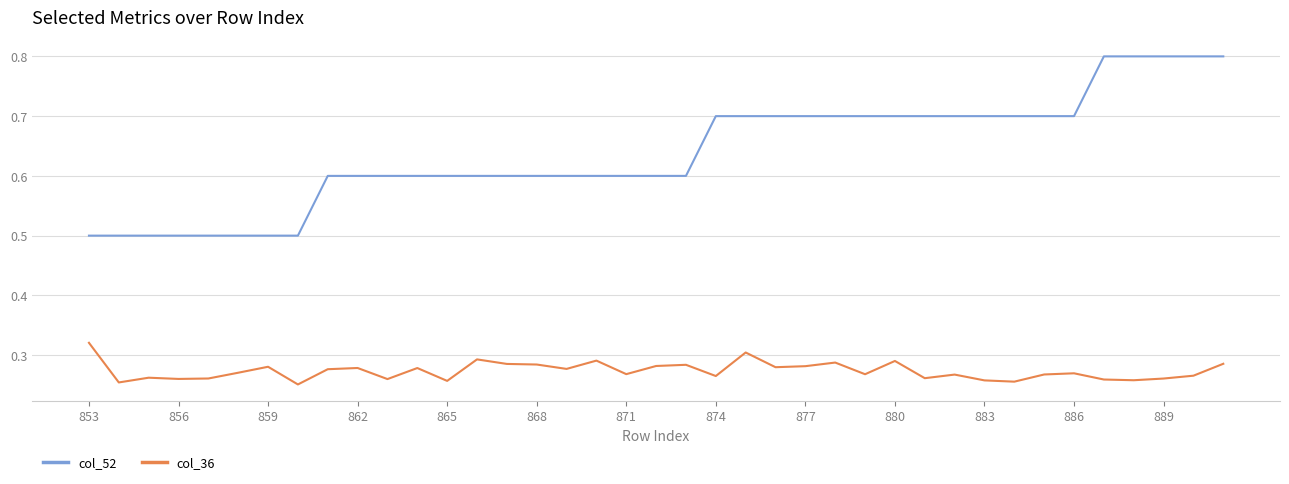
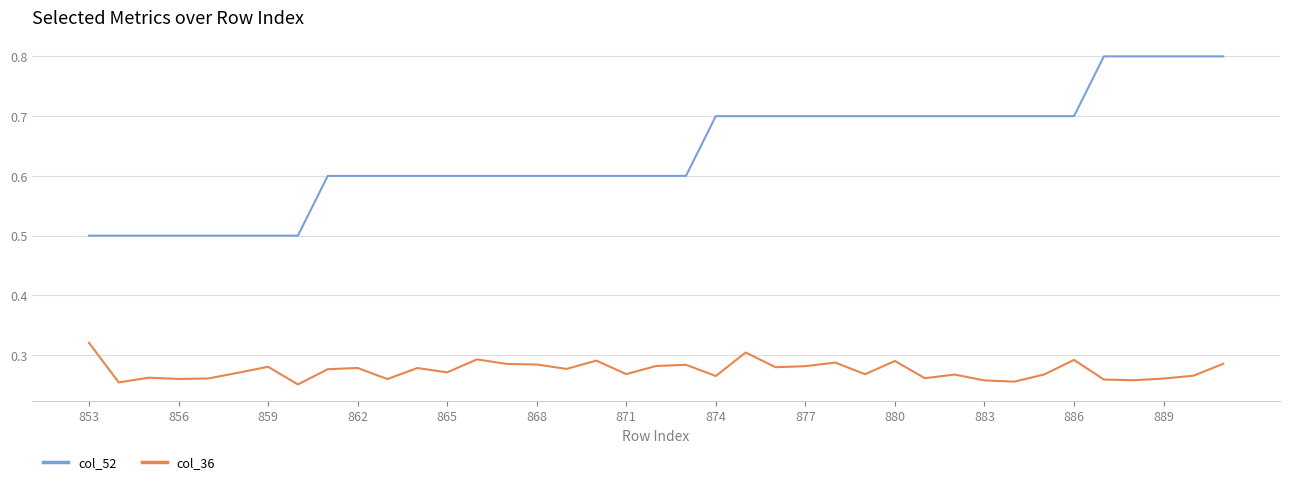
col_36, 865: 0.26 -> 0.27
col_36, 886: 0.27 -> 0.29
